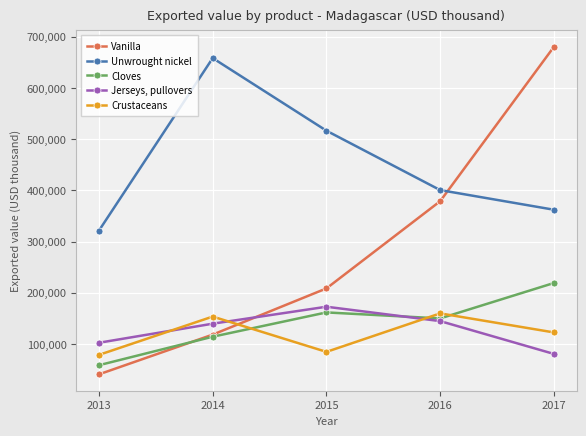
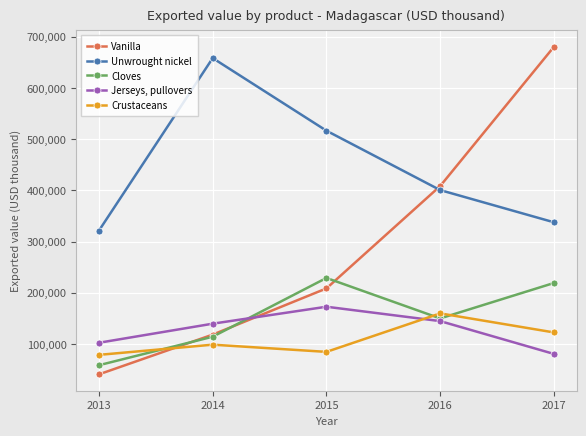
Crustaceans, 2014: 150,000 -> 100,000
Cloves, 2015: 160,000 -> 230,000
Vanilla, 2016: 380,000 -> 410,000
Unwrought nickel, 2017: 360,000 -> 340,000
